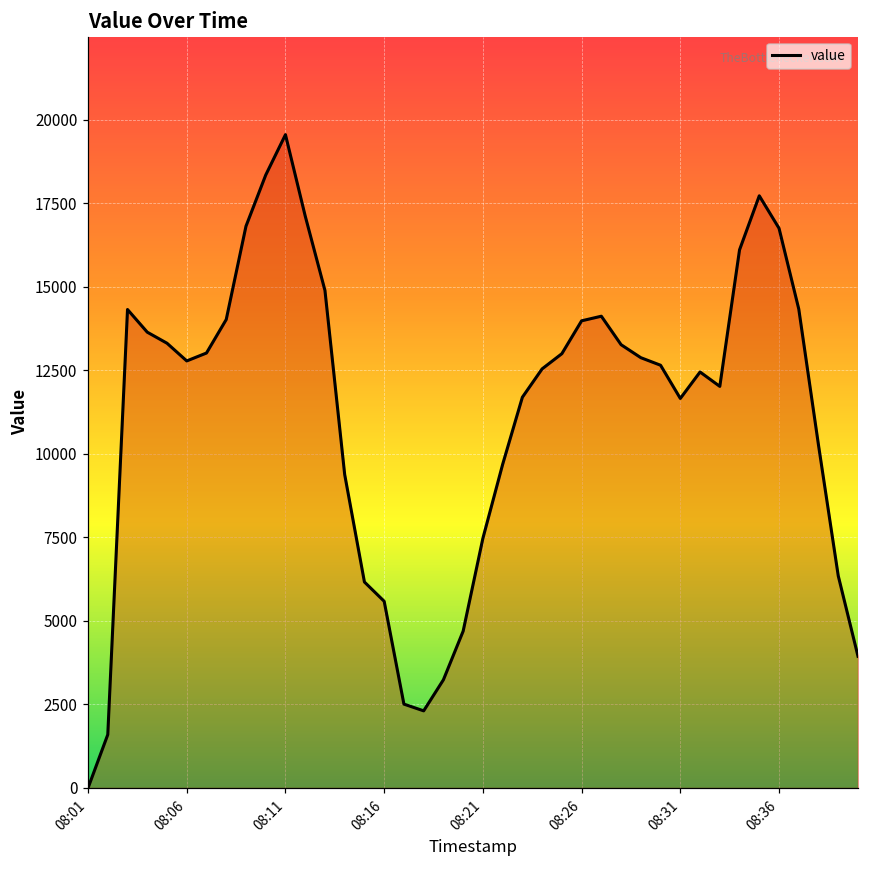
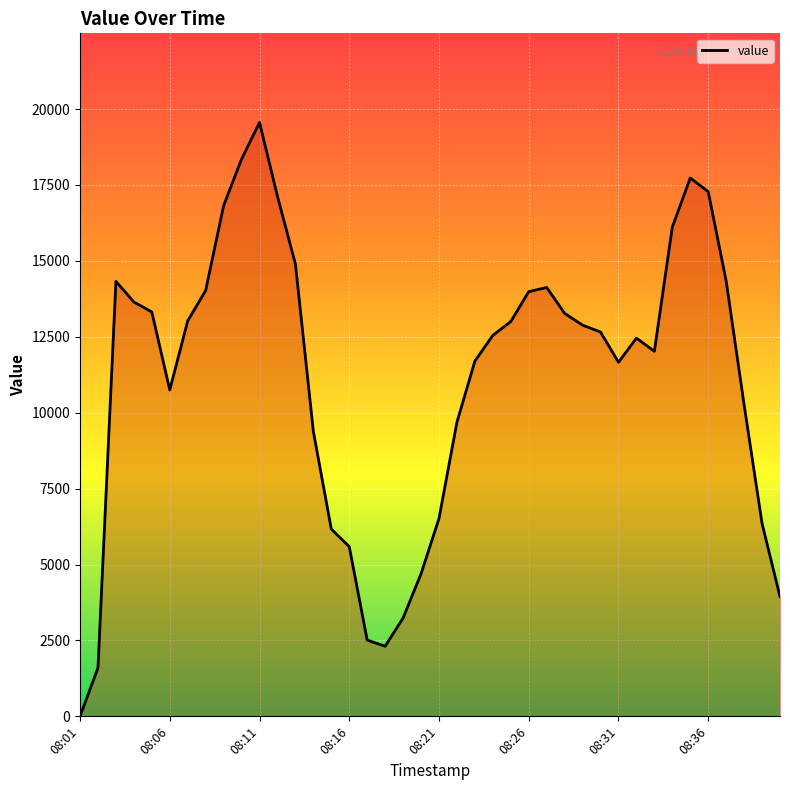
08:06: 12800 -> 10700
08:21: 7500 -> 6500
08:36: 16800 -> 17300
